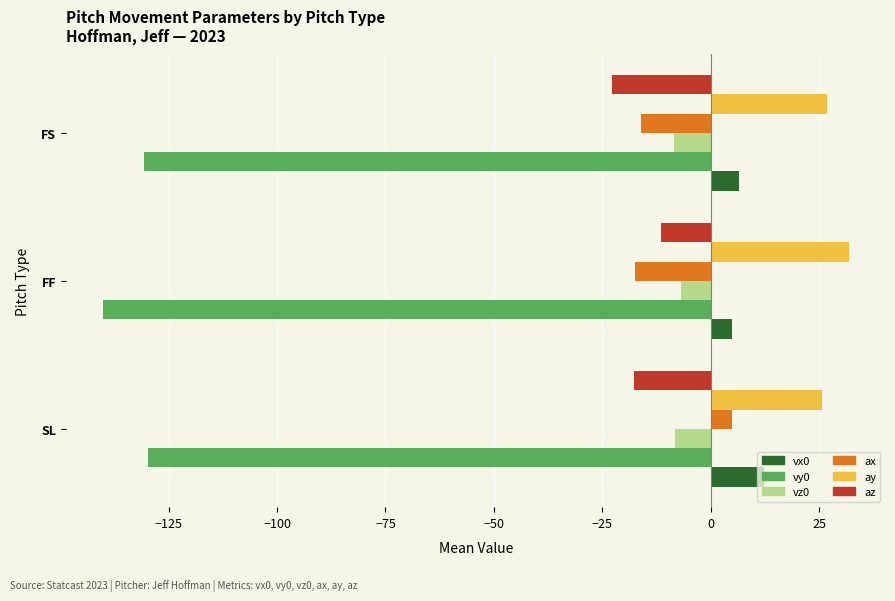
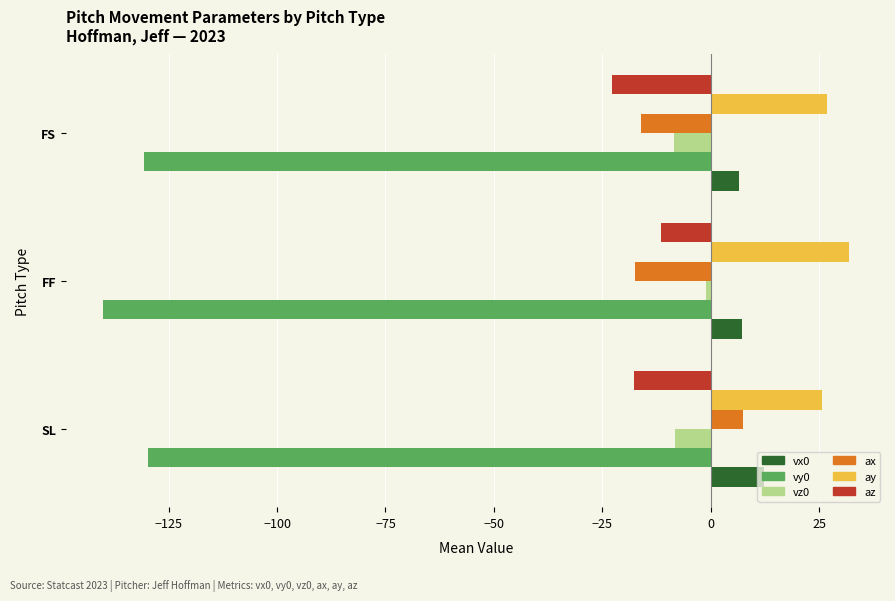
vz0, FF: -7 -> -1
vx0, FF: 5 -> 7
ax, SL: 5 -> 7
